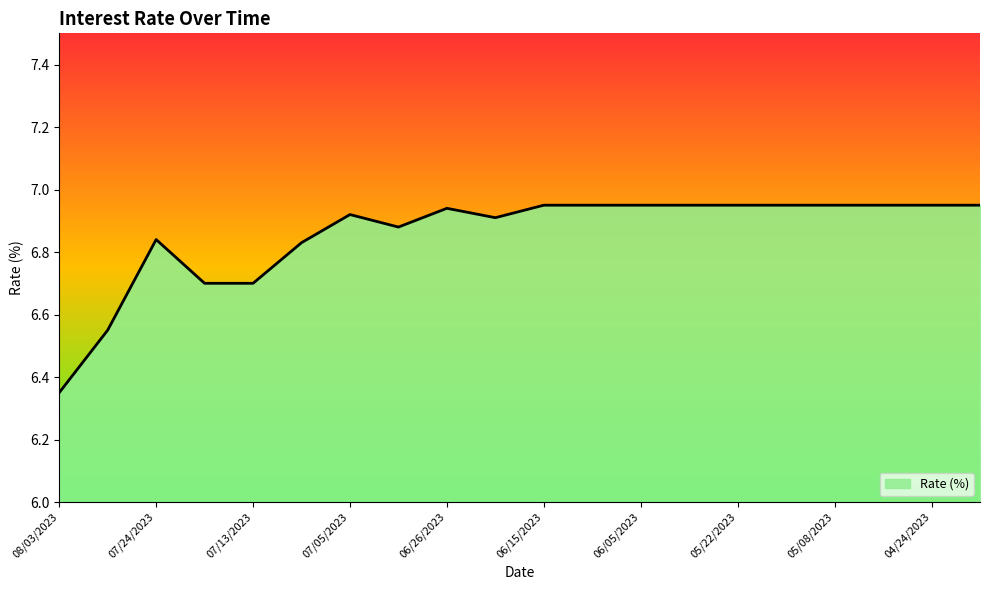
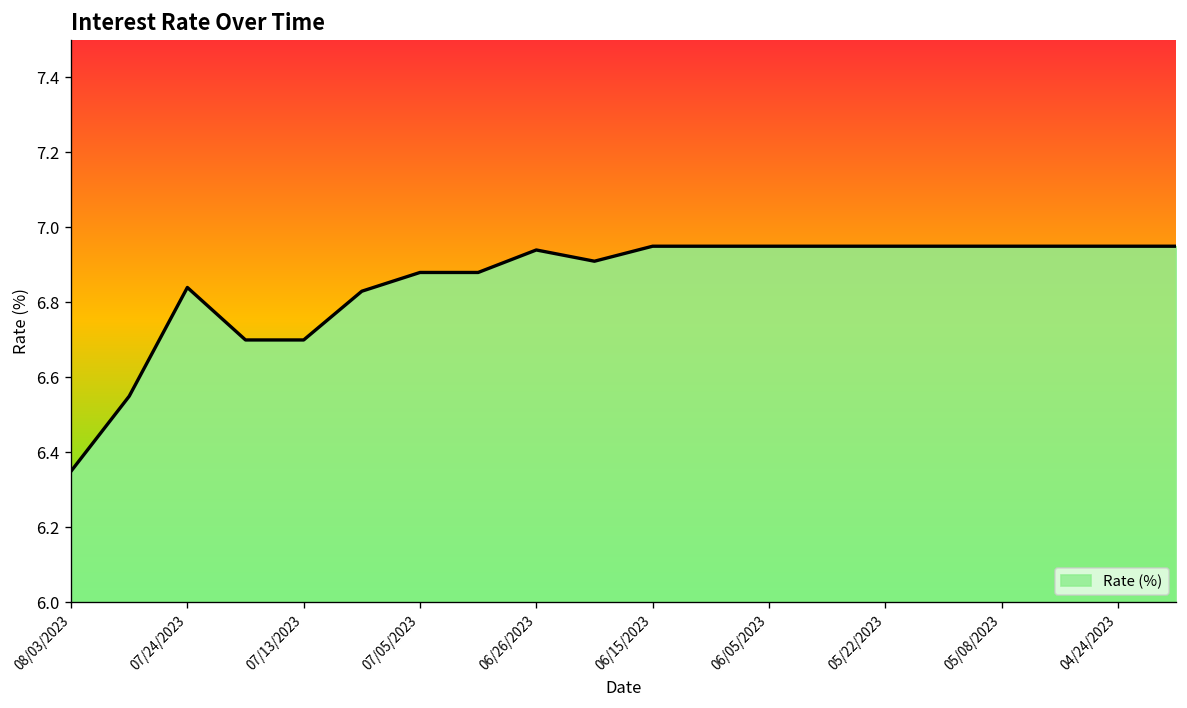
07/05/2023: 6.92 -> 6.88
